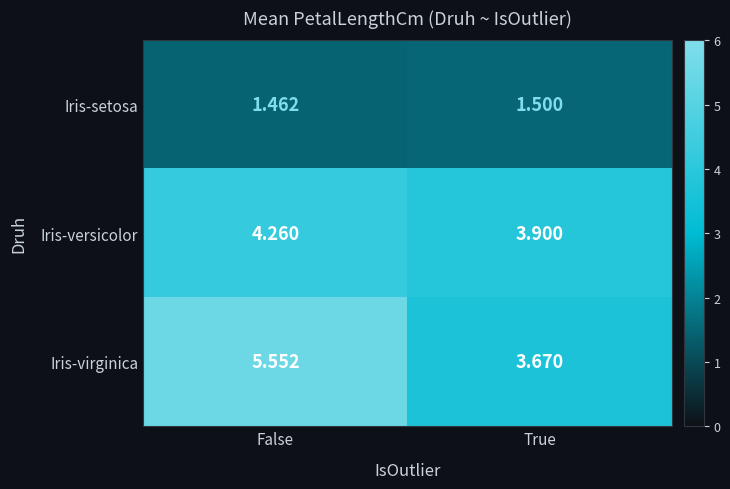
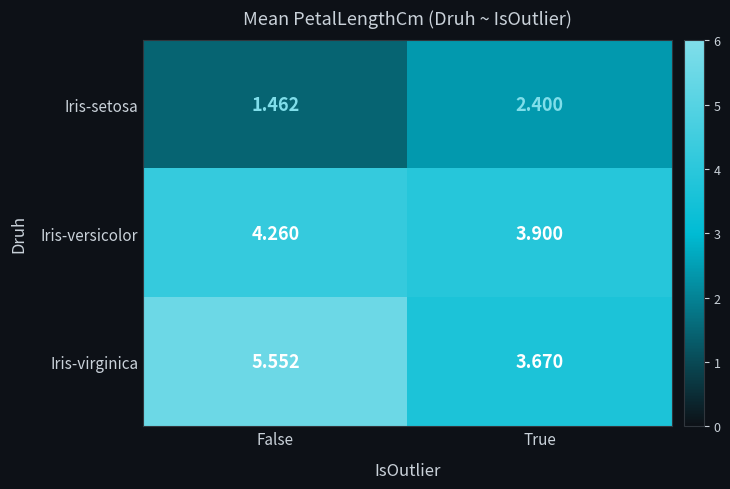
Iris-setosa, True: 1.500 -> 2.400
